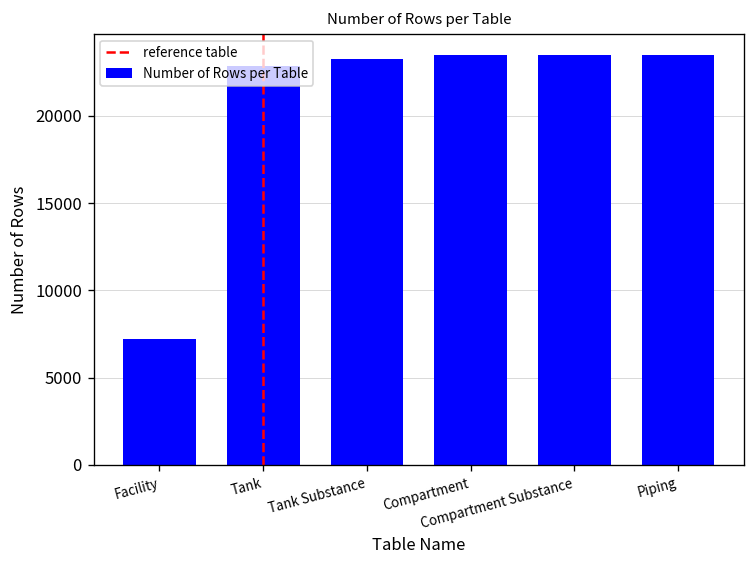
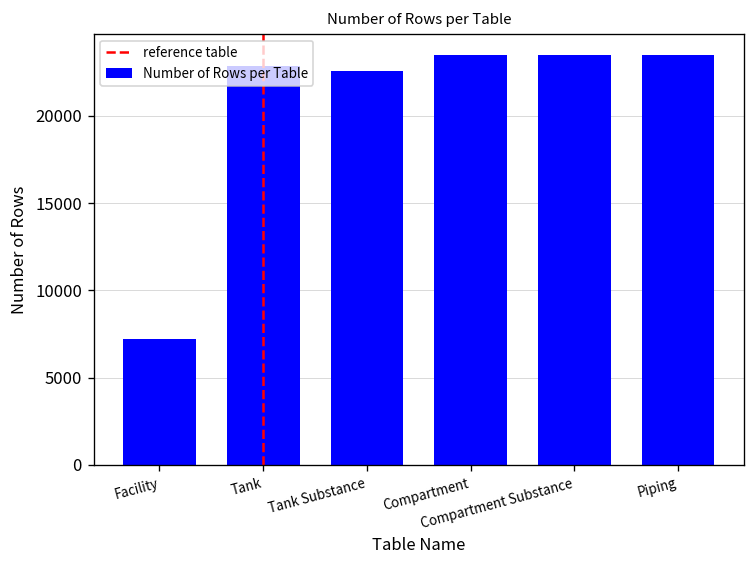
Tank Substance: 23200 -> 22600
